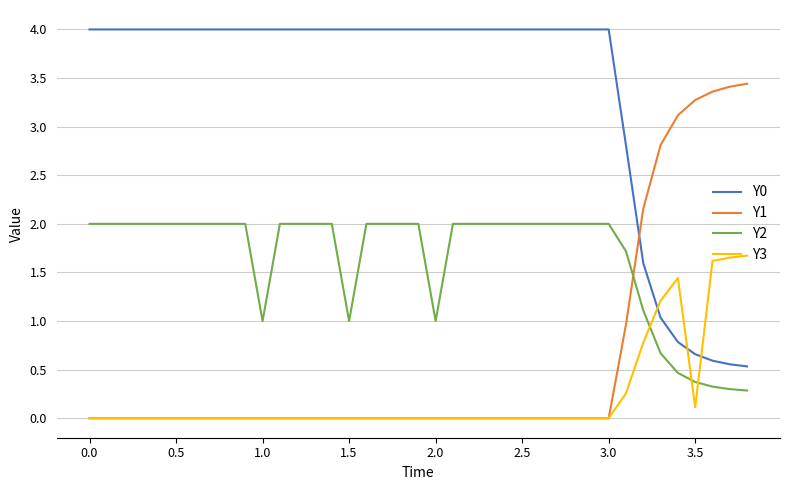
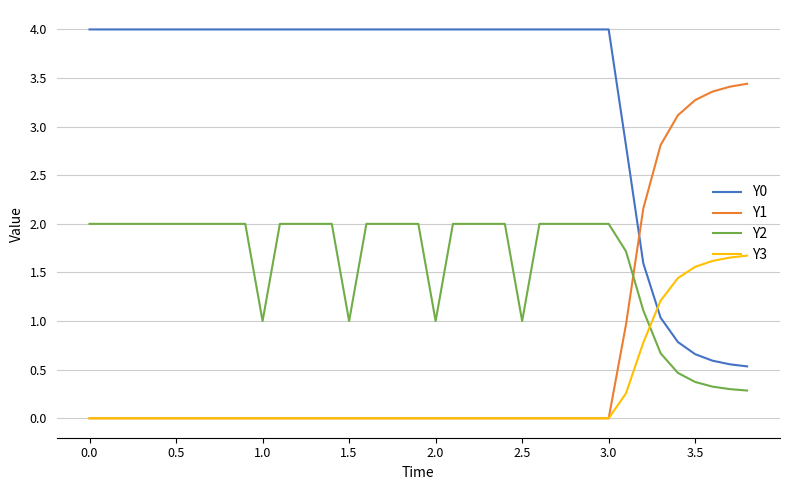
Y2, 2.5: 2 -> 1
Y3, 3.5: 0.1 -> 1.6
